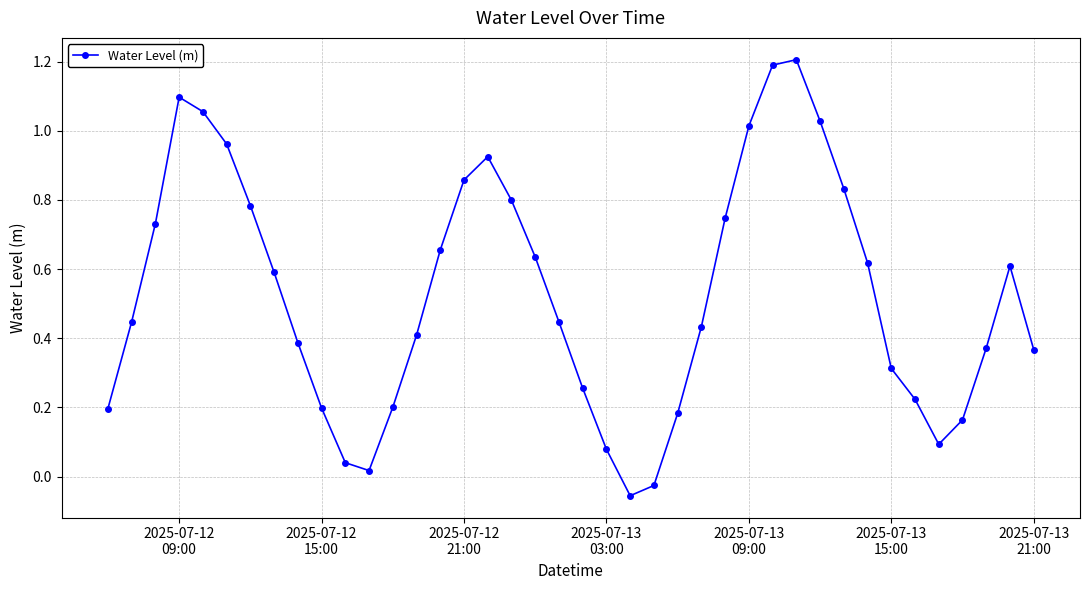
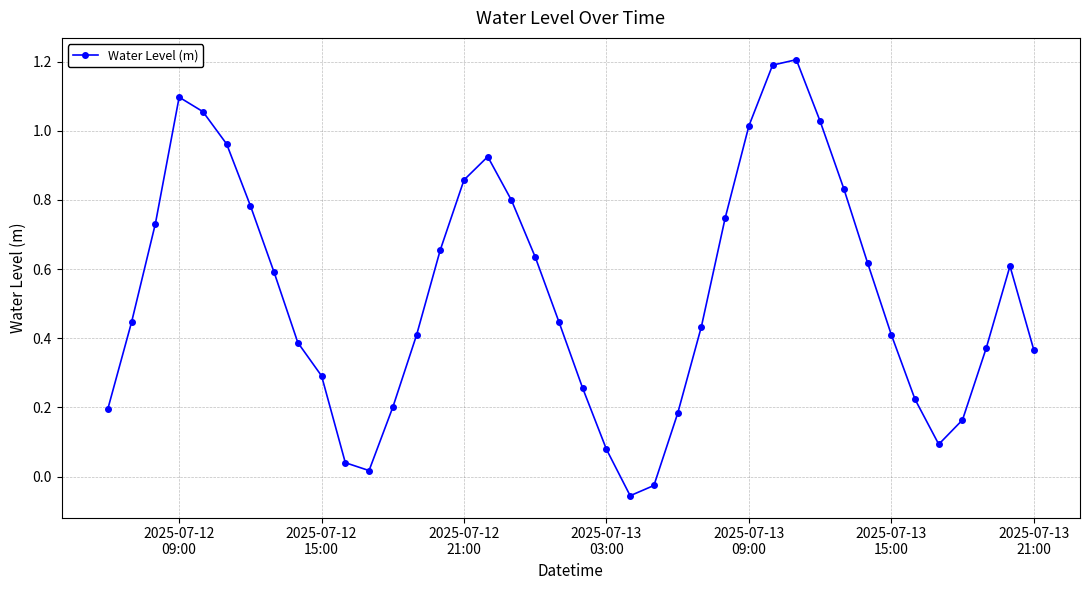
2025-07-12 15:00: 0.20 -> 0.29
2025-07-13 15:00: 0.31 -> 0.41
